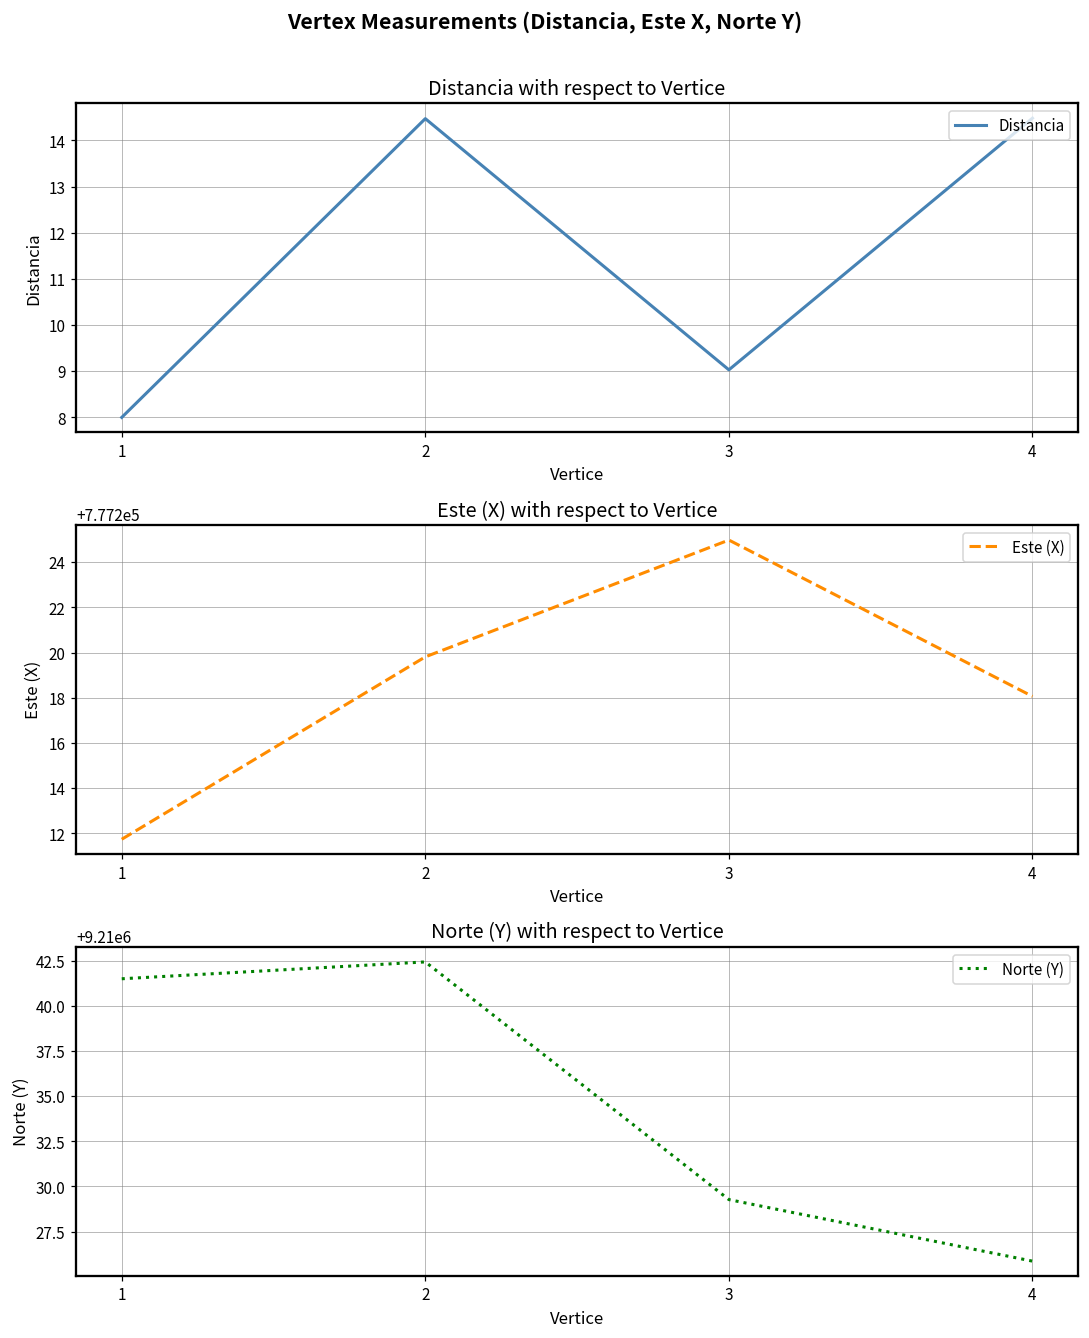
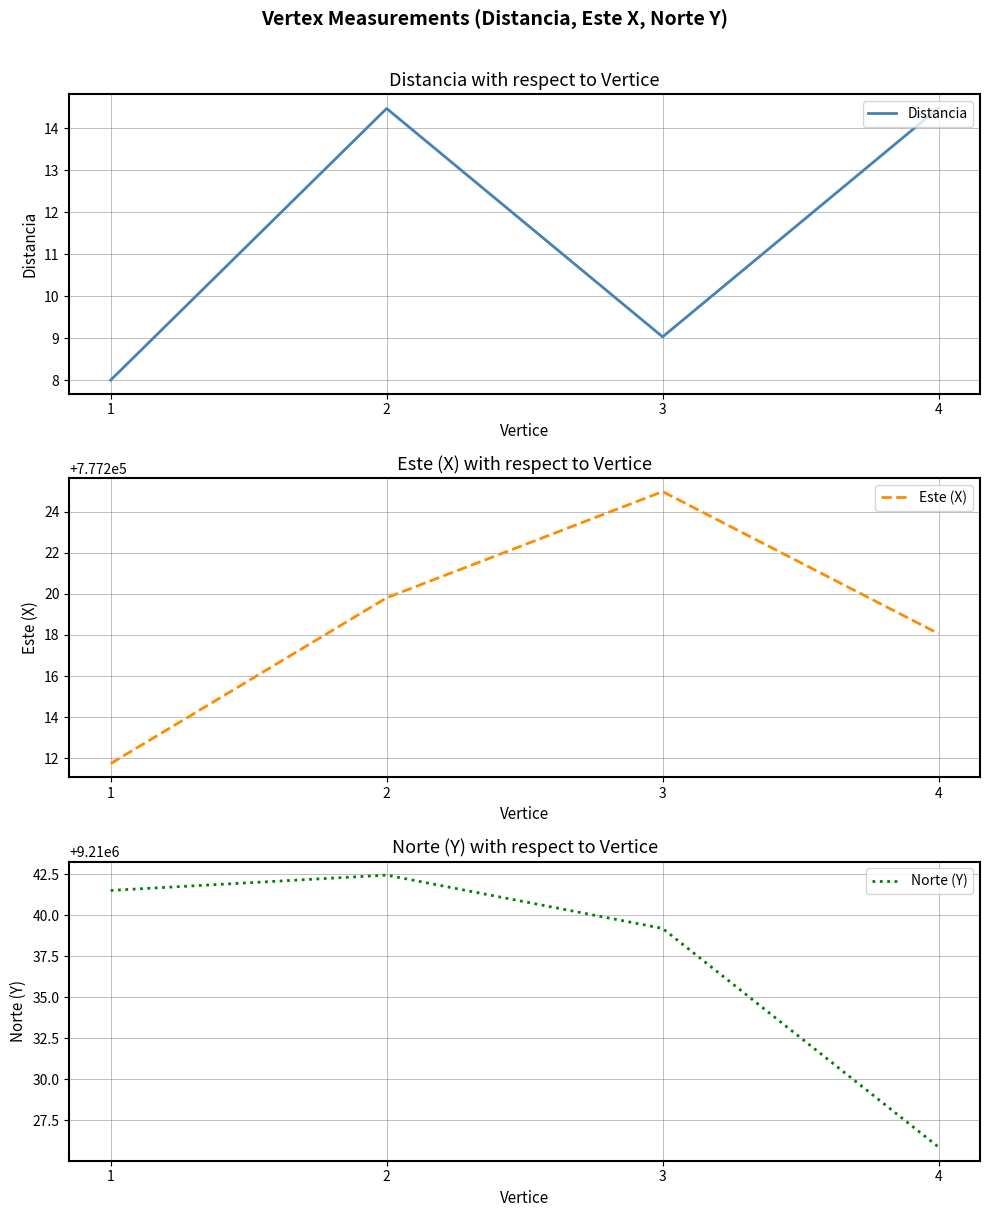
Norte (Y) with respect to Vertice, 3: 9210029.3 -> 9210039.2
